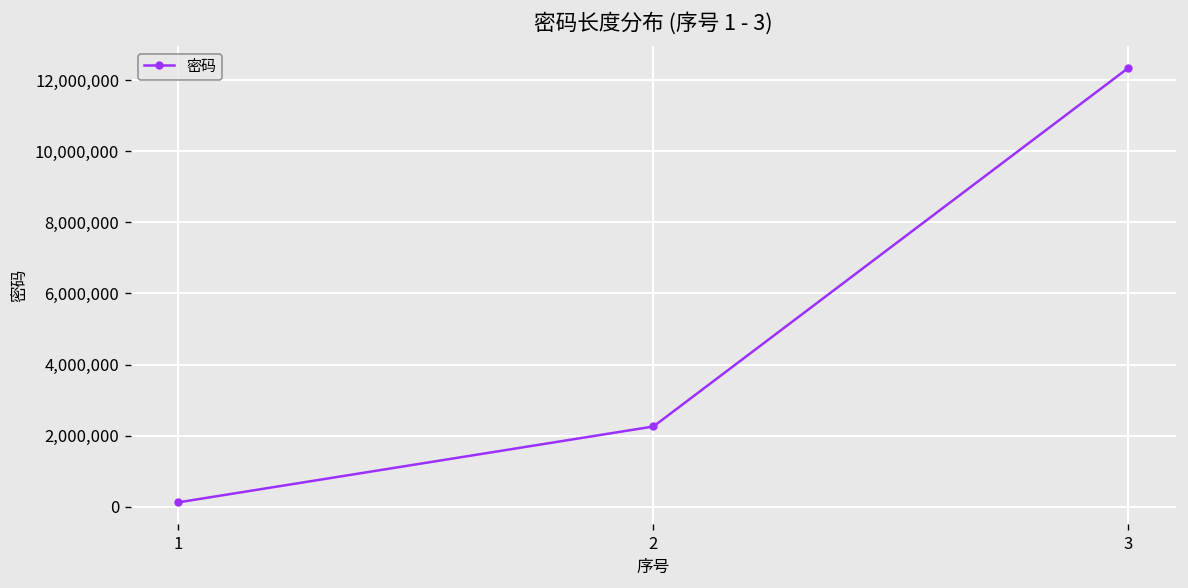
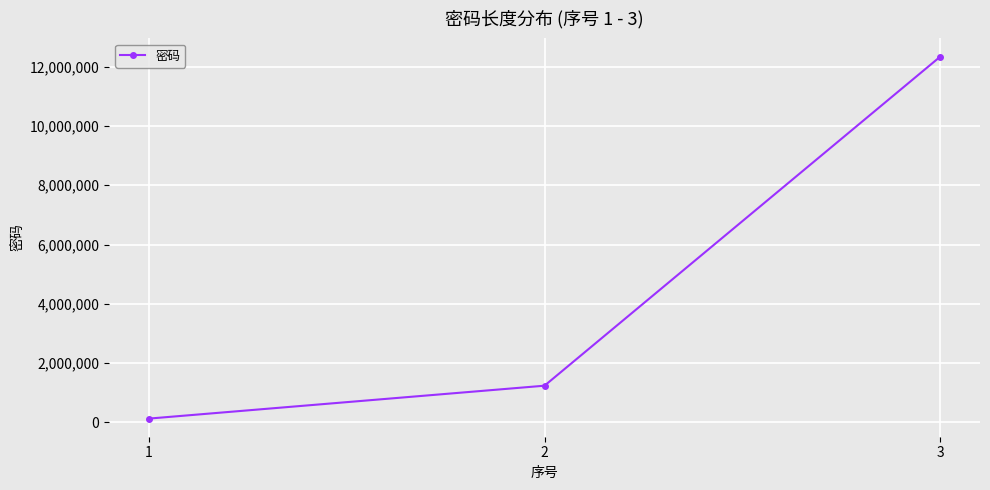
2: 2,300,000 -> 1,200,000
